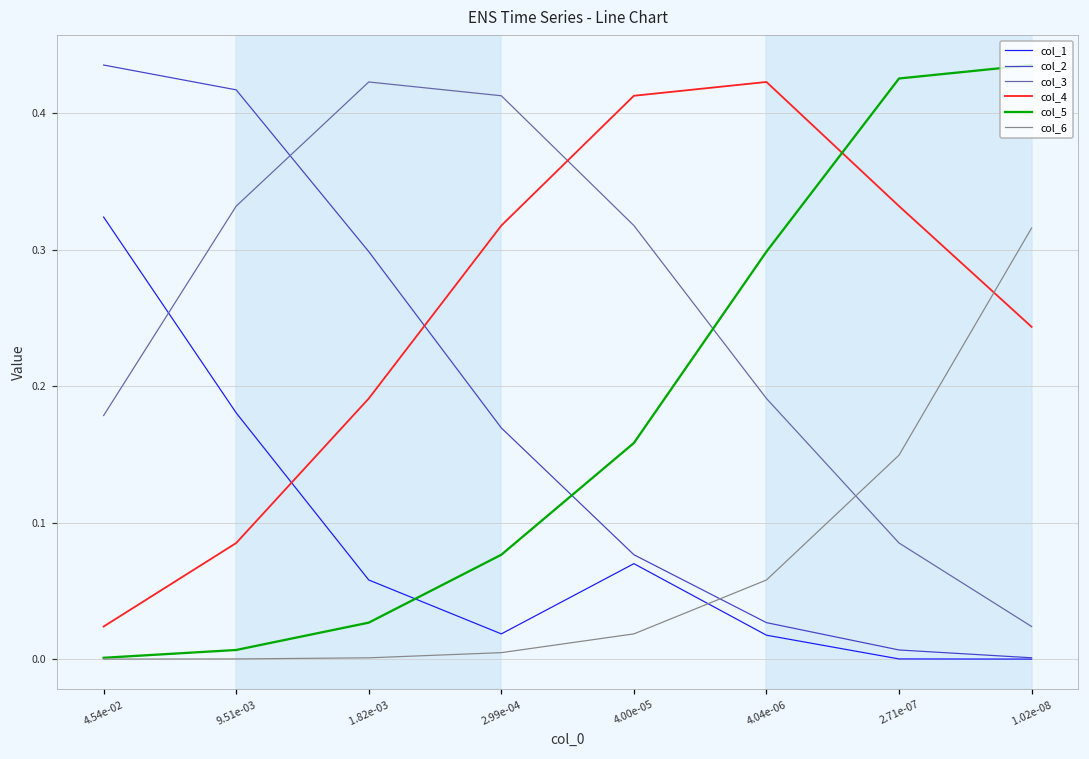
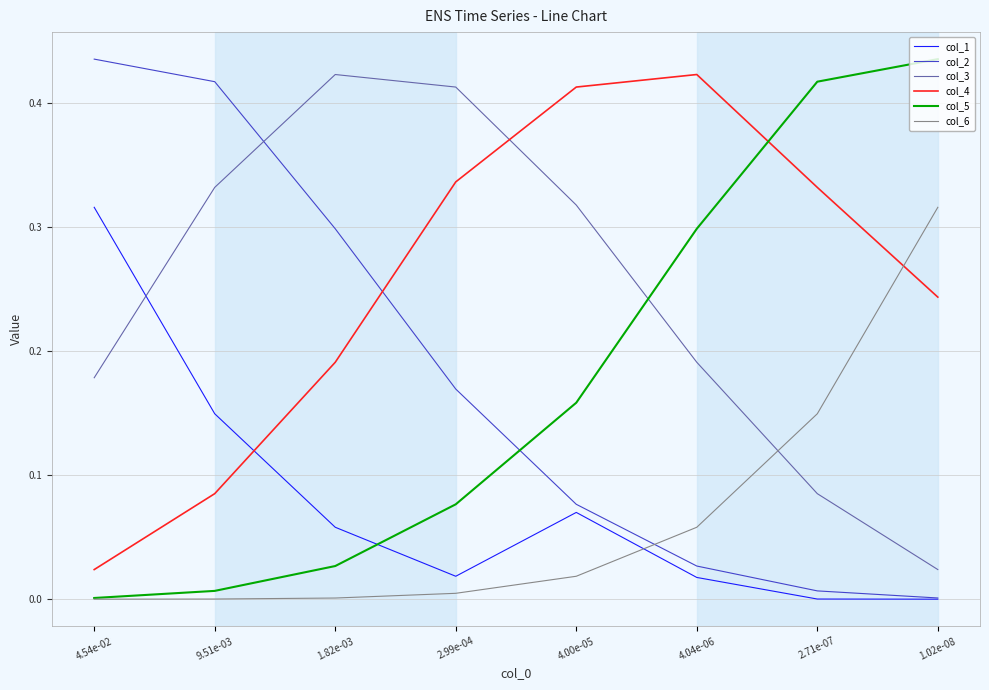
col_1, 4.54e-02: 0.324 -> 0.316
col_1, 9.51e-03: 0.180 -> 0.149
col_4, 2.99e-04: 0.318 -> 0.336
col_5, 2.71e-07: 0.425 -> 0.417
